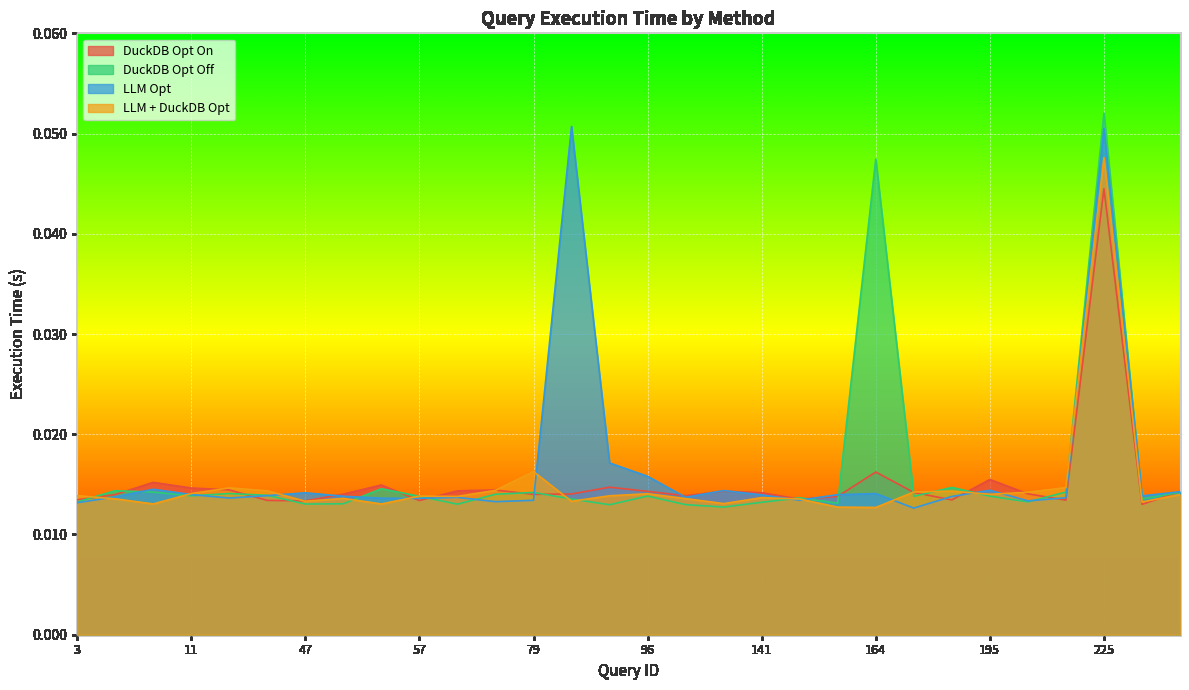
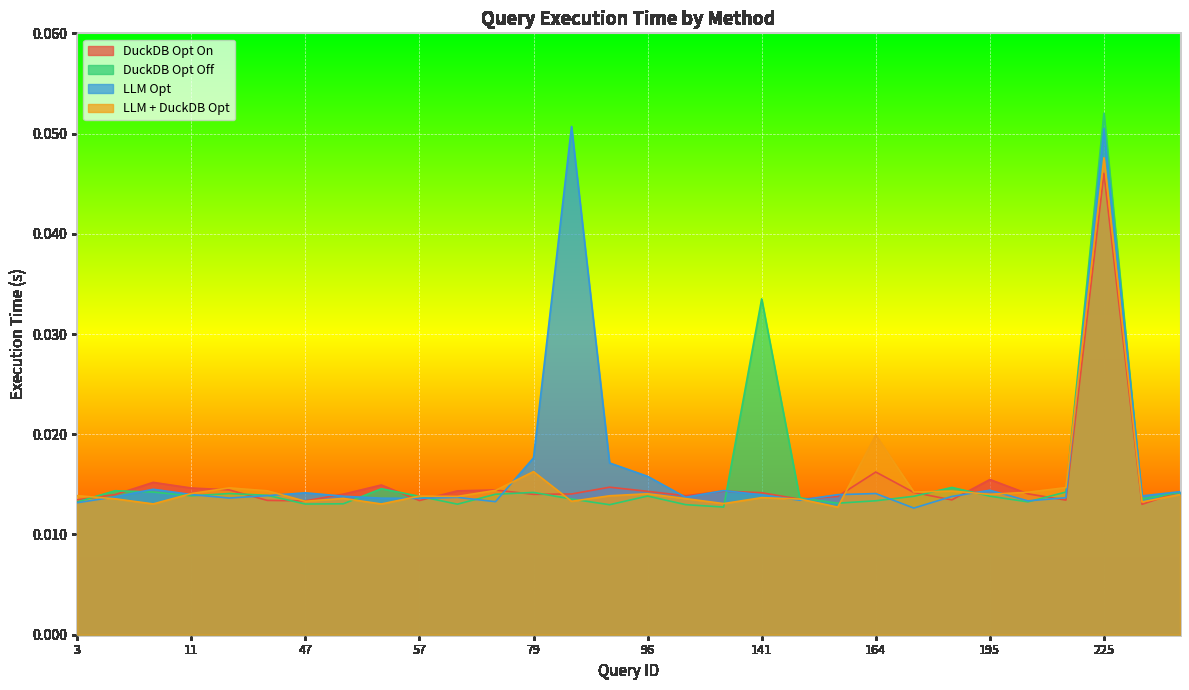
LLM Opt, 79: 0.0134 -> 0.0176
DuckDB Opt Off, 141: 0.0132 -> 0.0335
DuckDB Opt Off, 164: 0.0475 -> 0.0134
LLM + DuckDB Opt, 164: 0.0127 -> 0.0199
DuckDB Opt On, 225: 0.0445 -> 0.0460
